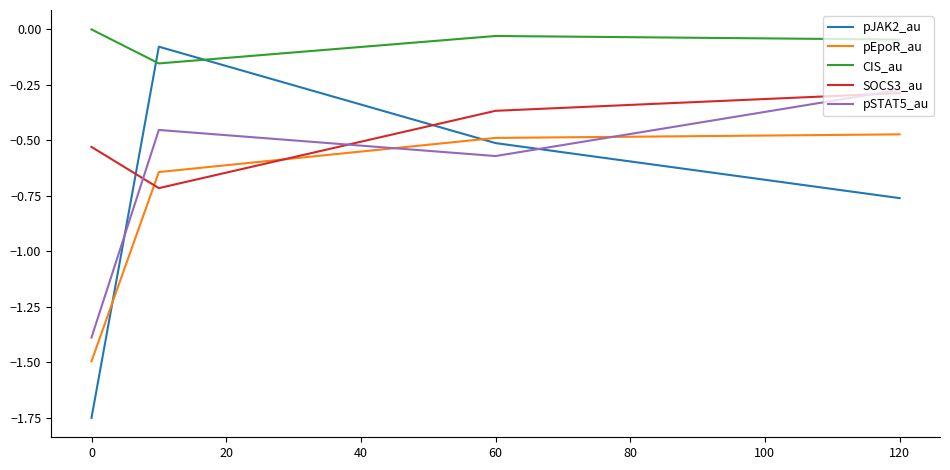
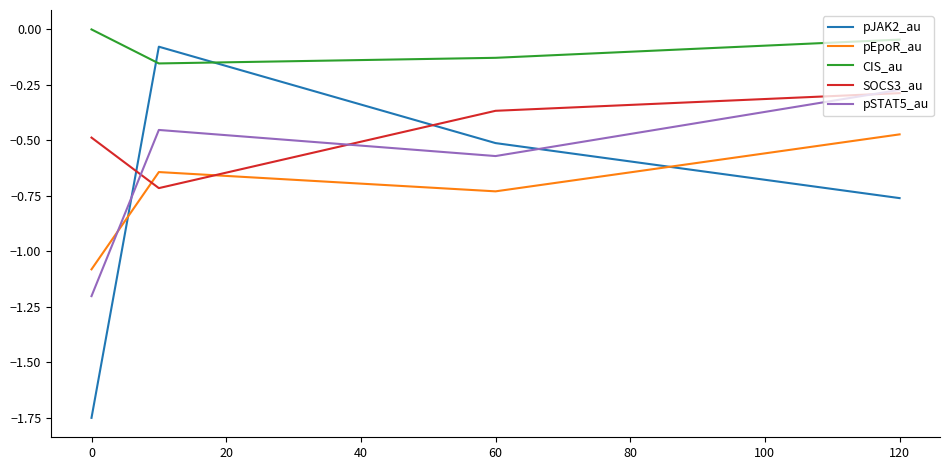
pEpoR_au, 0: -1.49 -> -1.08
SOCS3_au, 0: -0.53 -> -0.49
pSTAT5_au, 0: -1.39 -> -1.20
pEpoR_au, 60: -0.49 -> -0.73
CIS_au, 60: -0.03 -> -0.13
